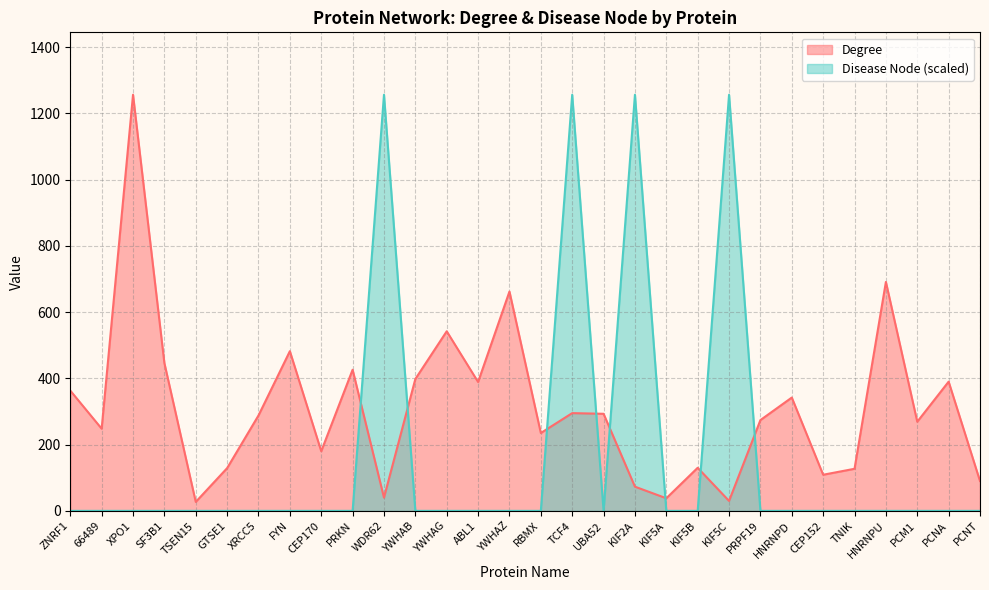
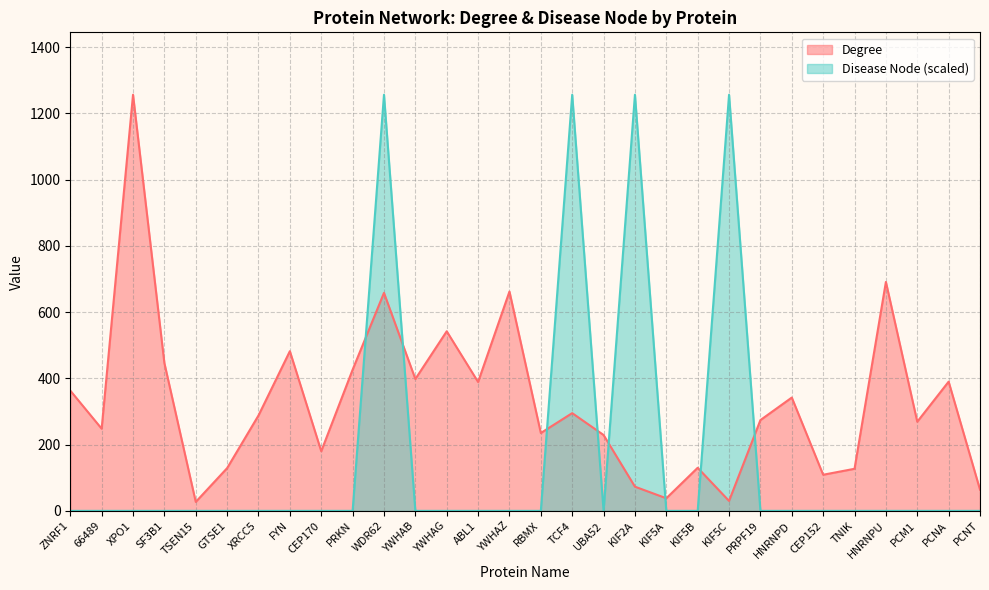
Degree, WDR62: 40 -> 660
Degree, UBA52: 290 -> 230
Degree, PCNT: 90 -> 60
